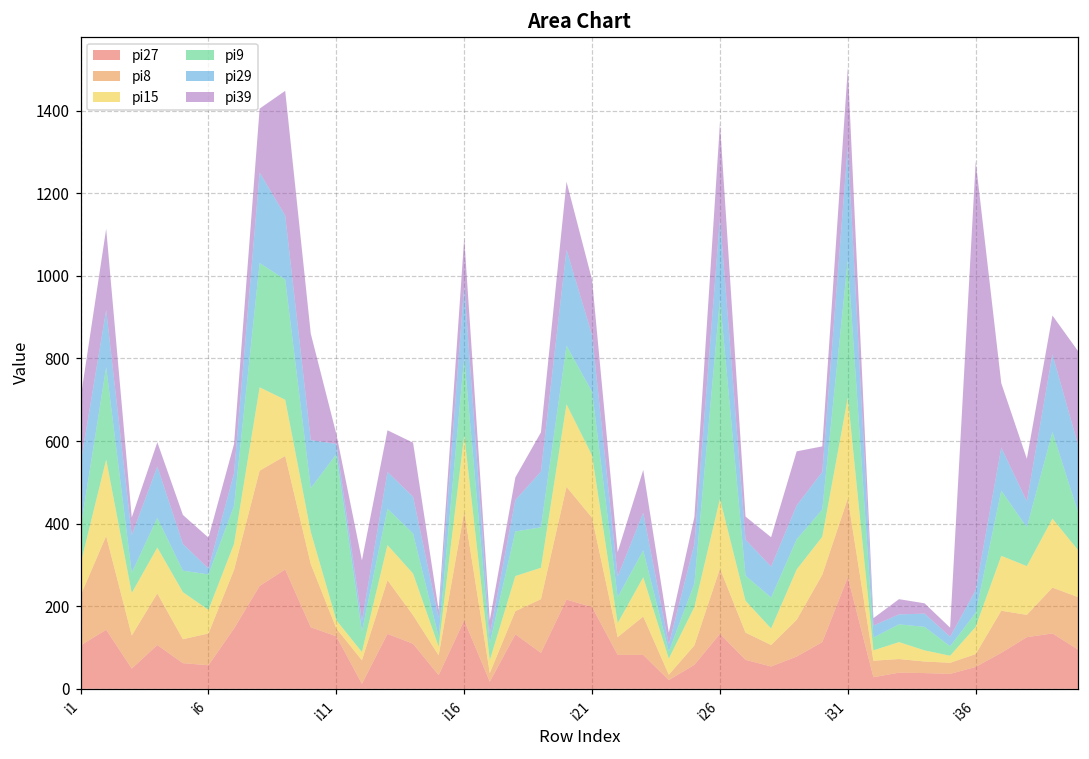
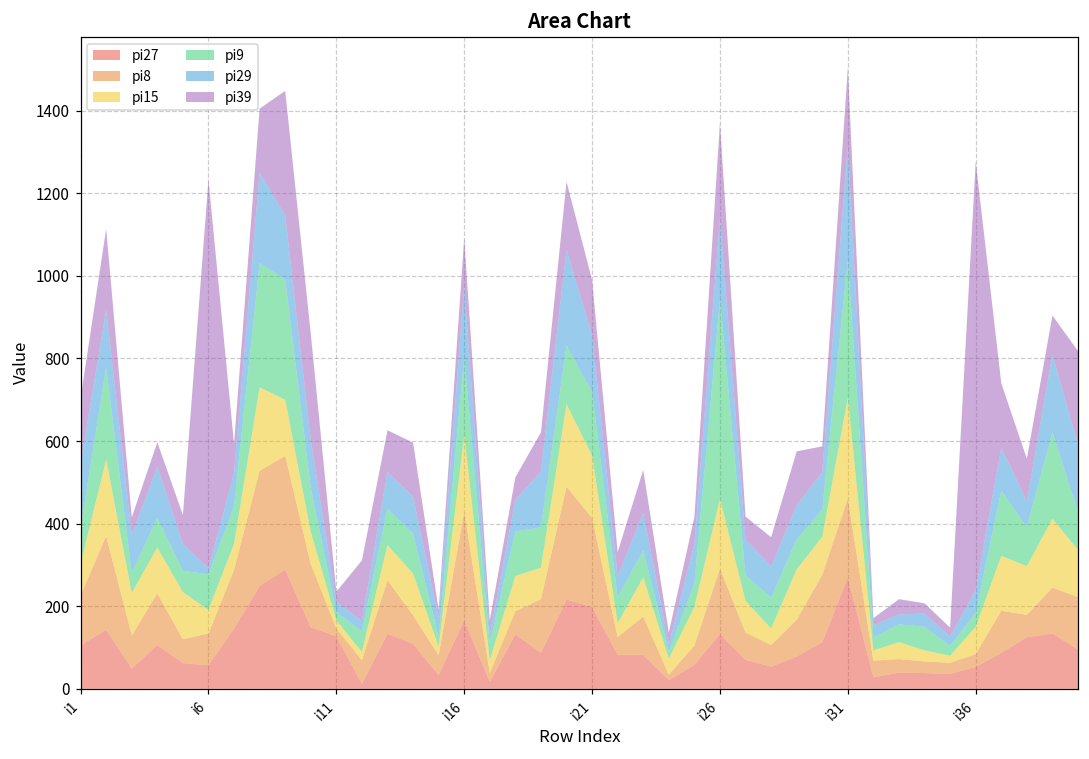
pi39, i6: 80 -> 940
pi9, i11: 400 -> 20
